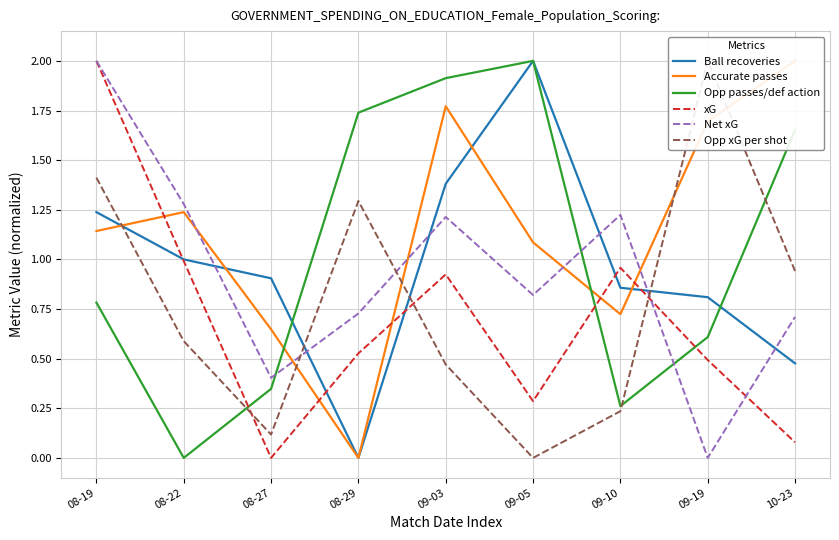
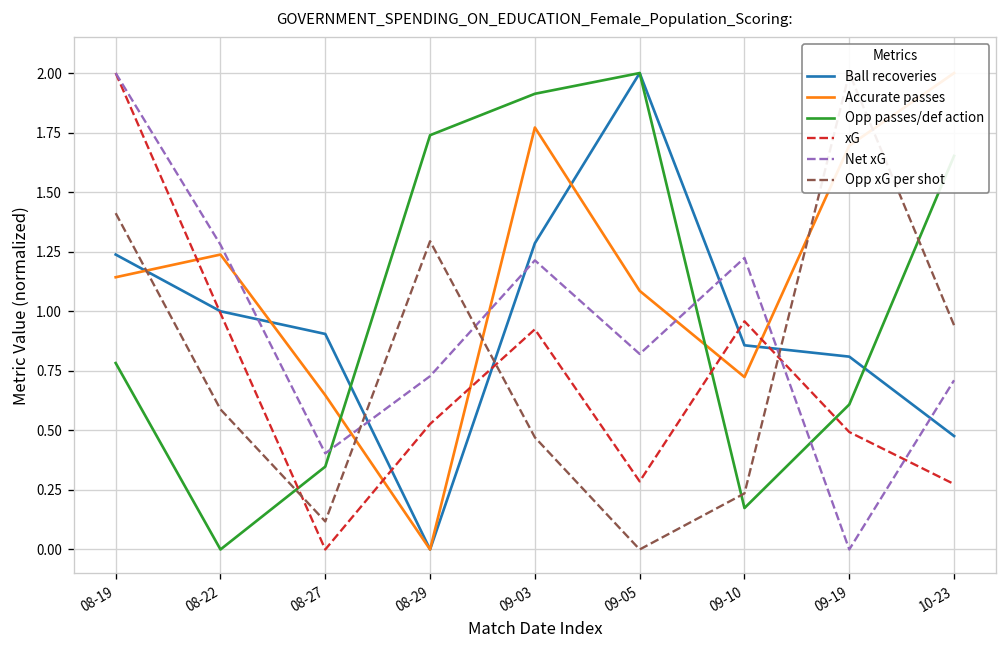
Ball recoveries, 09-03: 1.38 -> 1.29
Opp passes/def action, 09-10: 0.26 -> 0.17
xG, 10-23: 0.08 -> 0.27
